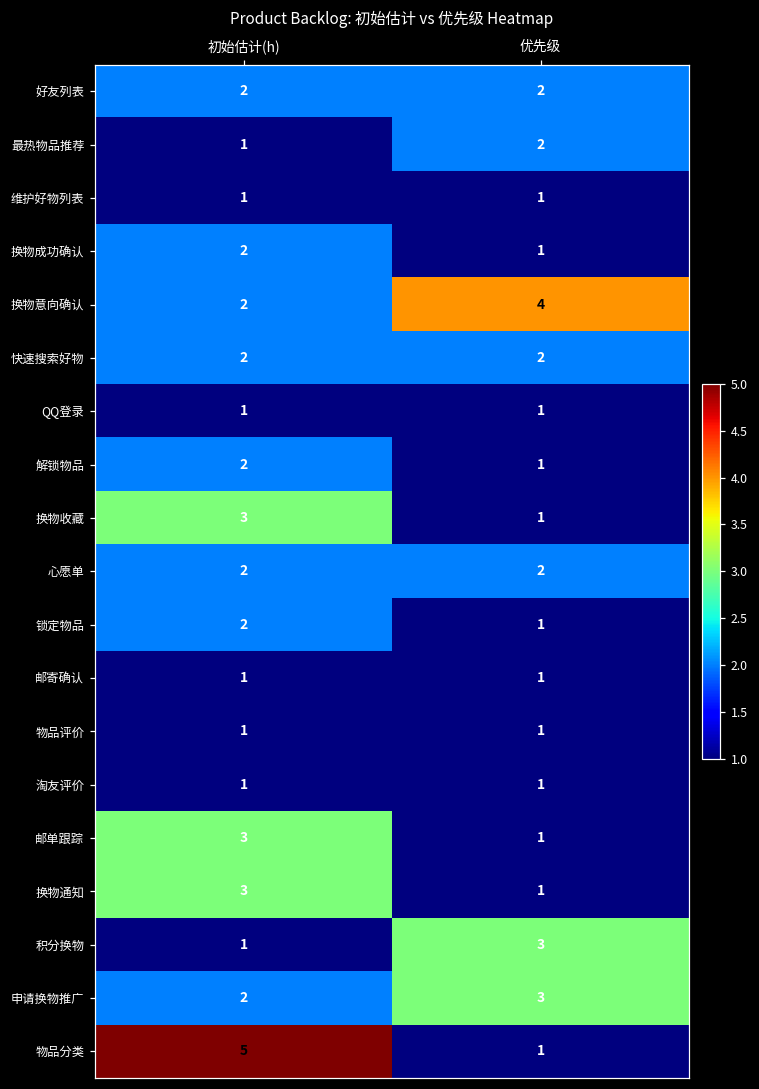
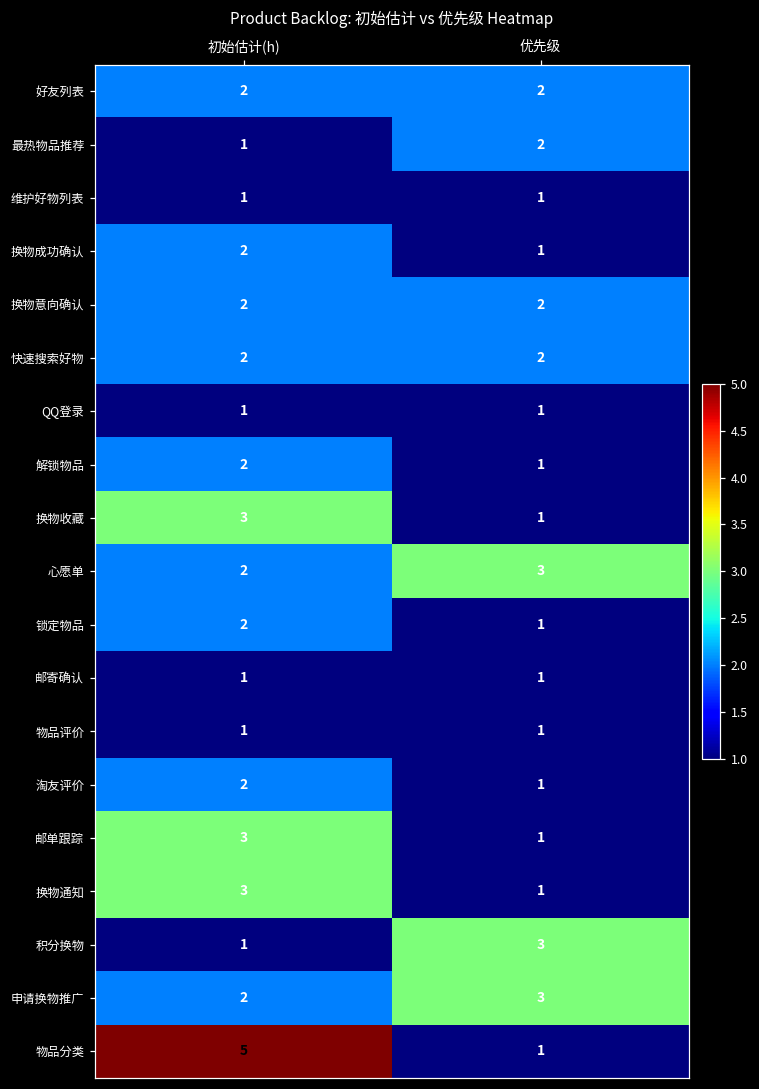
换物意向确认, 优先级: 4 -> 2
心愿单, 优先级: 2 -> 3
淘友评价, 初始估计(h): 1 -> 2
